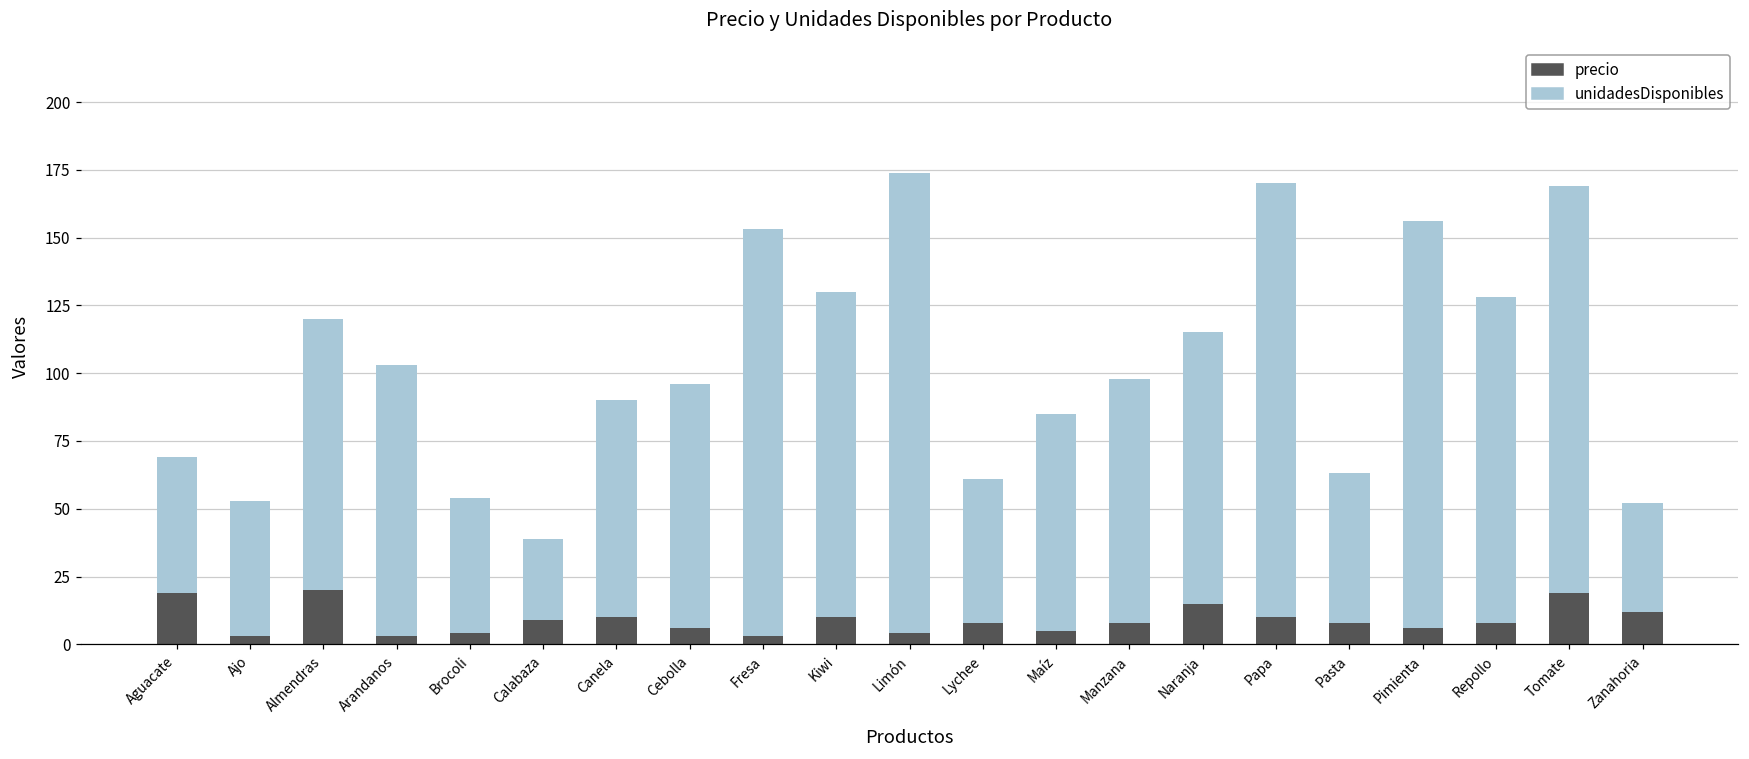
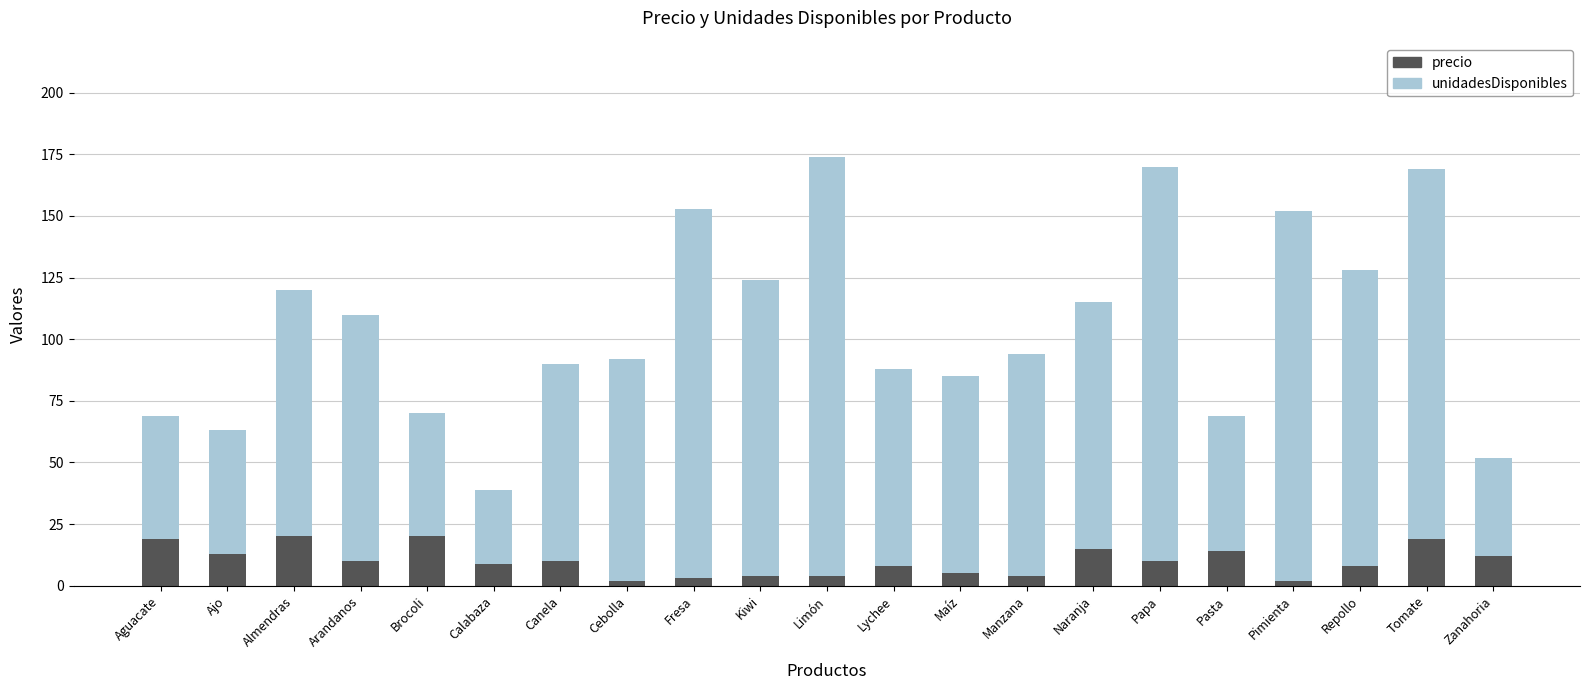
precio, Ajo: 3 -> 13
precio, Arandanos: 3 -> 10
precio, Brocoli: 4 -> 20
precio, Cebolla: 6 -> 2
precio, Kiwi: 10 -> 4
unidadesDisponibles, Lychee: 53 -> 80
precio, Manzana: 8 -> 4
precio, Pasta: 8 -> 14
precio, Pimienta: 6 -> 2
